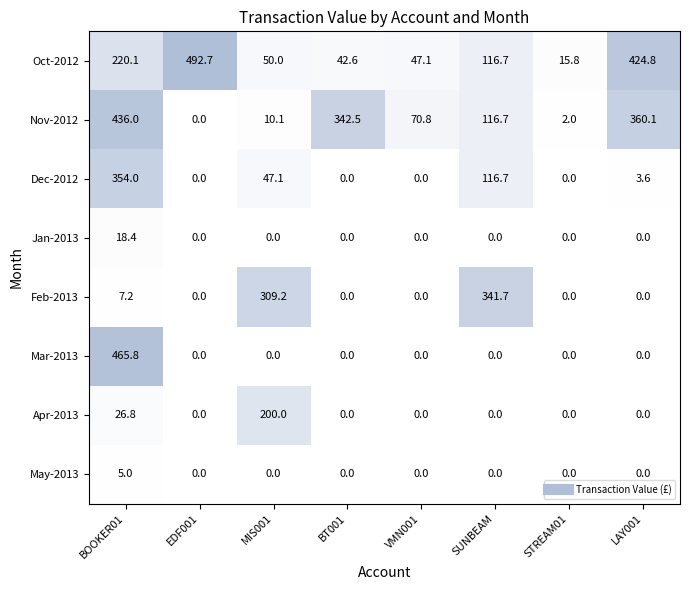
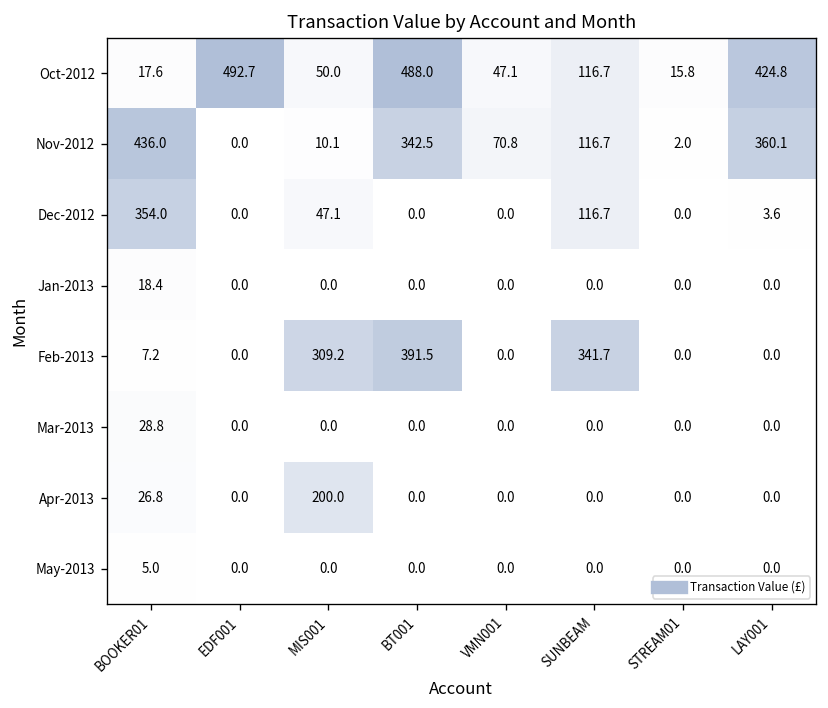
Oct-2012, BOOKER01: 220.1 -> 17.6
Oct-2012, BT001: 42.6 -> 488.0
Feb-2013, BT001: 0.0 -> 391.5
Mar-2013, BOOKER01: 465.8 -> 28.8
